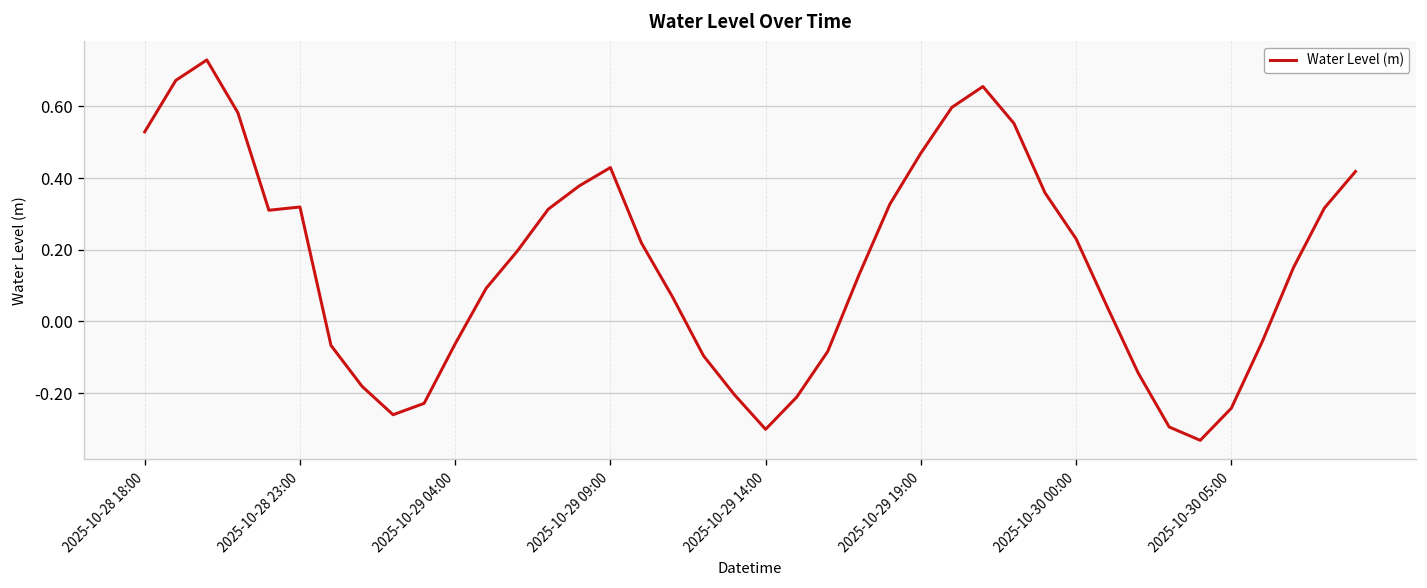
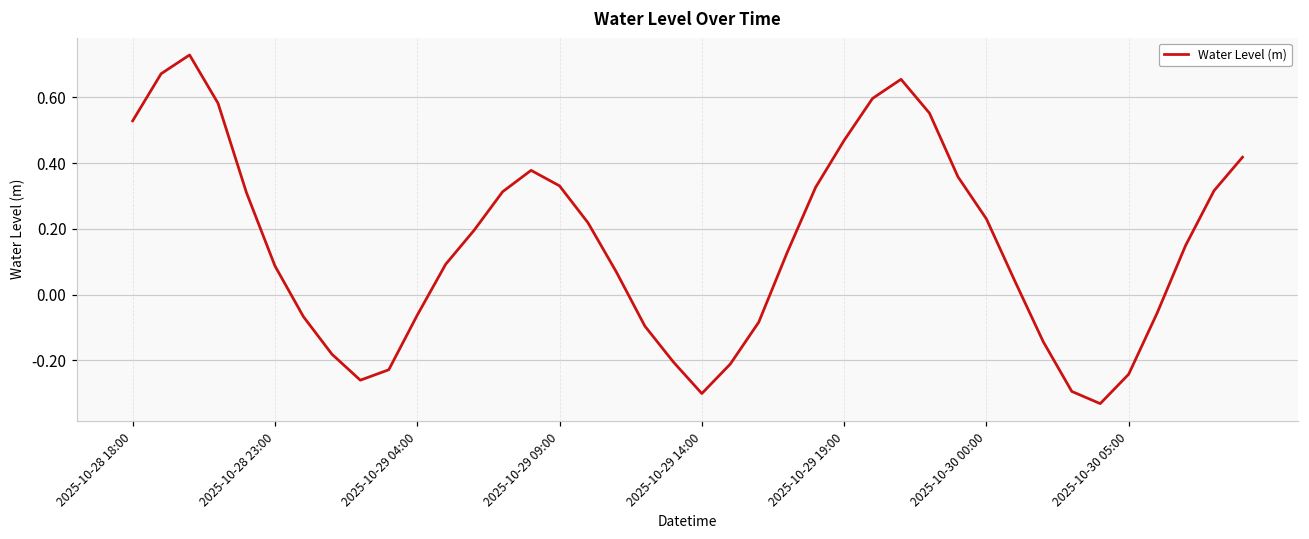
2025-10-28 23:00: 0.32 -> 0.09
2025-10-29 09:00: 0.43 -> 0.33
